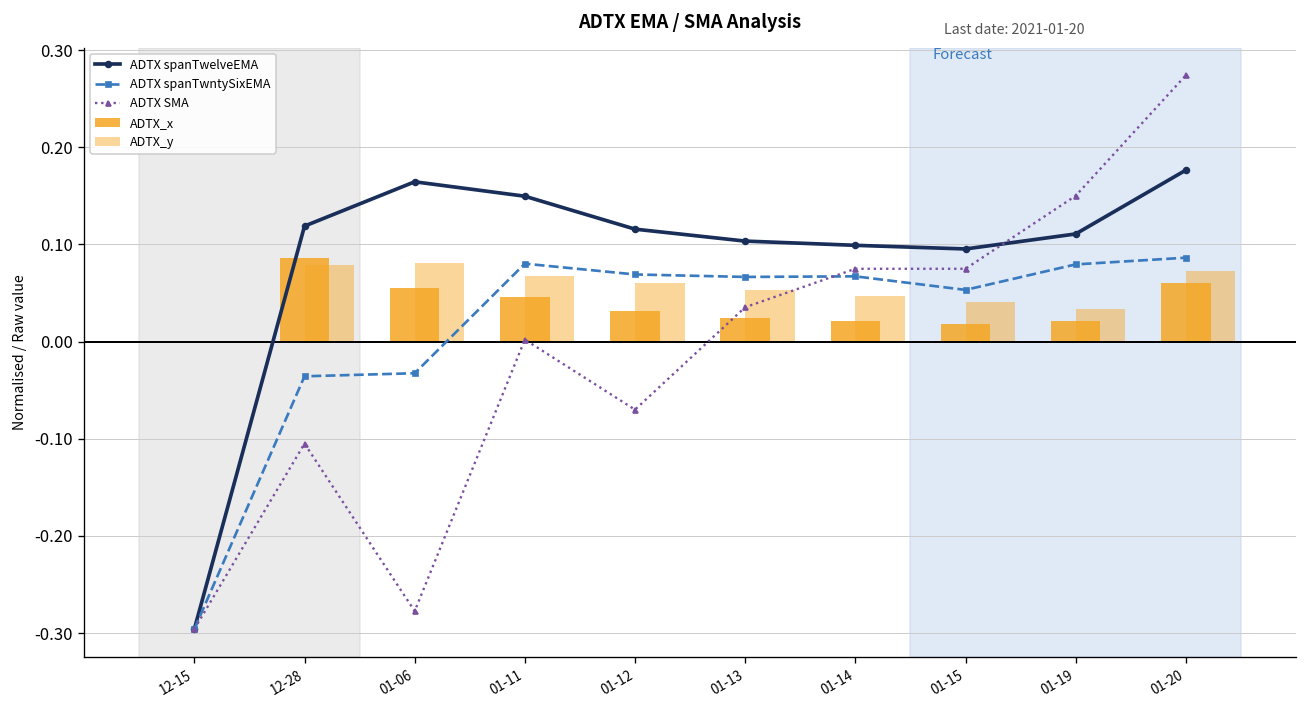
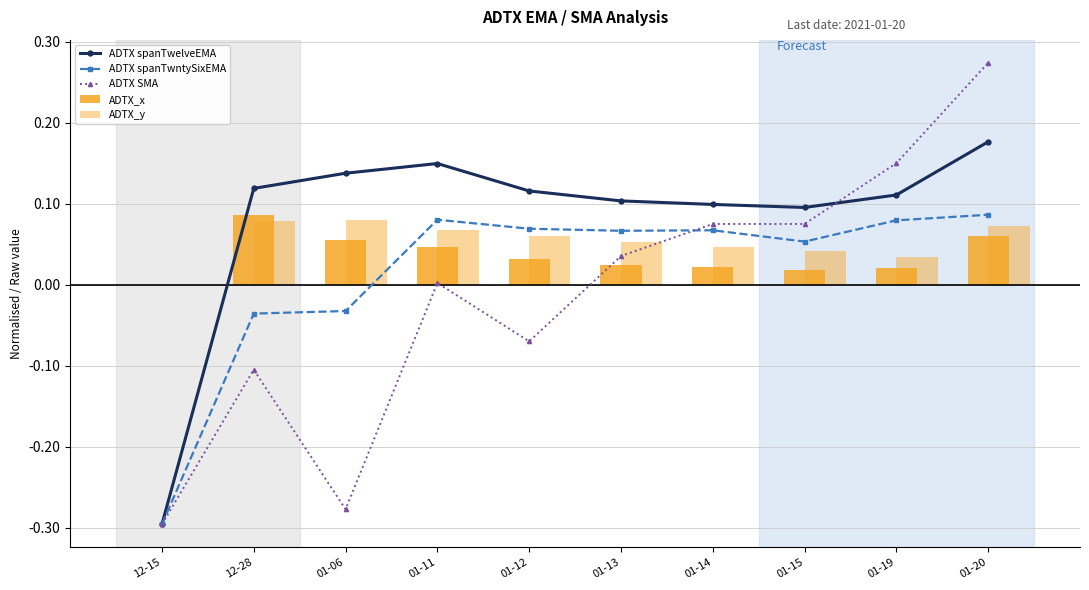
ADTX spanTwelveEMA, 01-06: 0.16 -> 0.14
